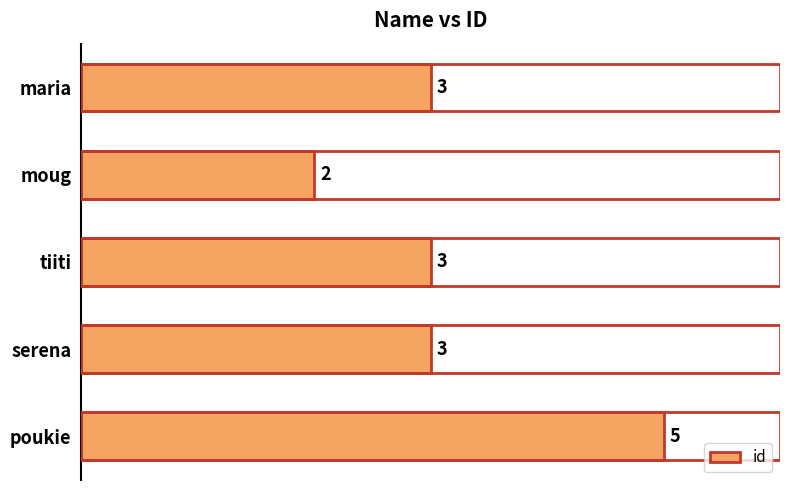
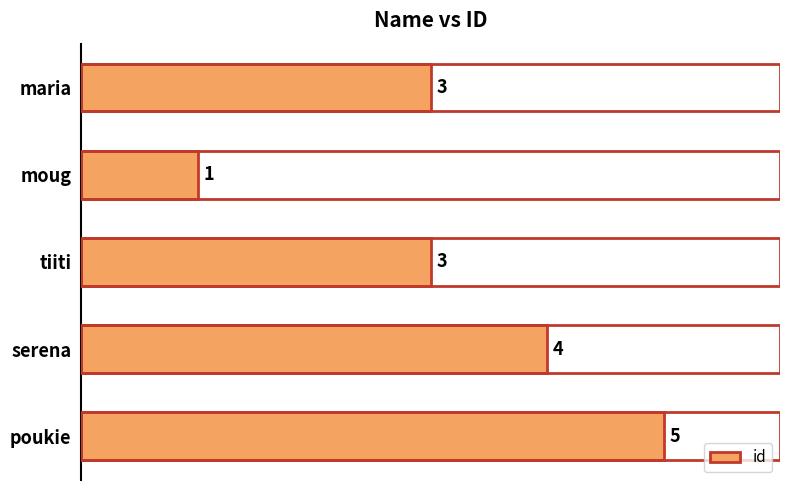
moug: 2 -> 1
serena: 3 -> 4
